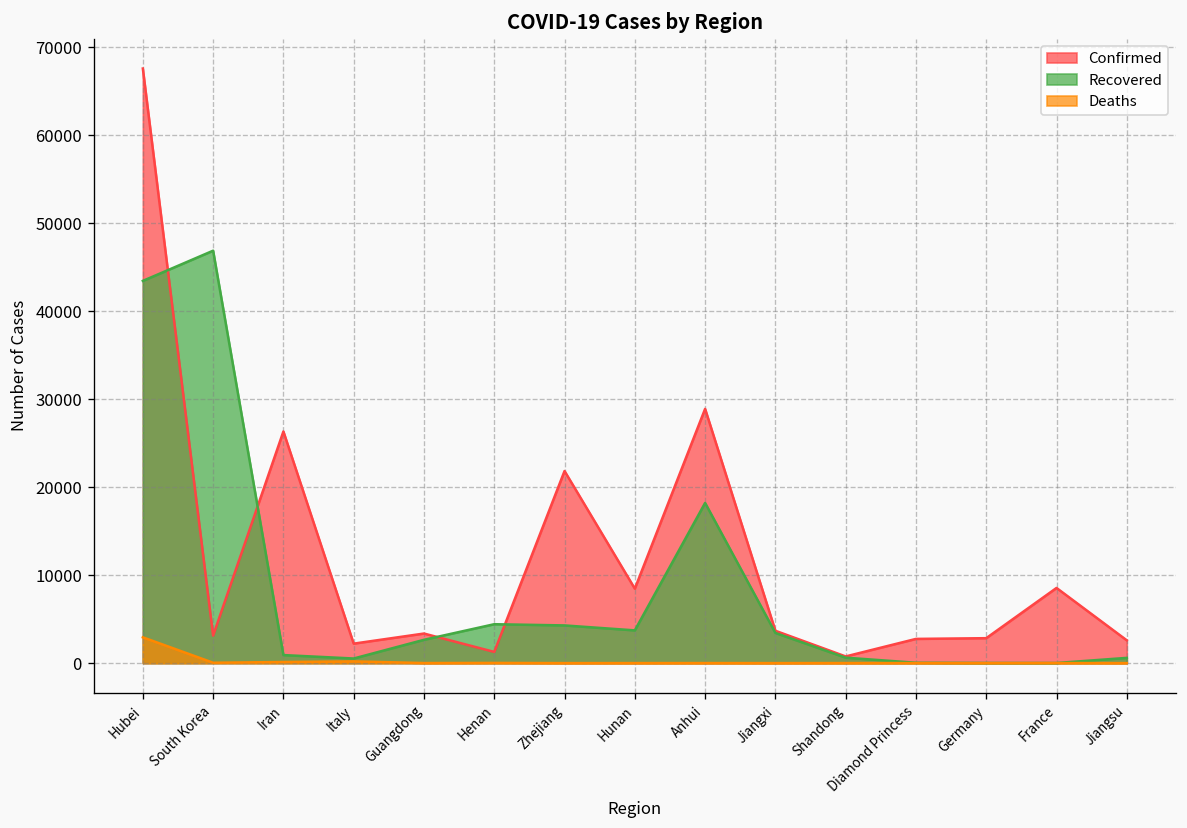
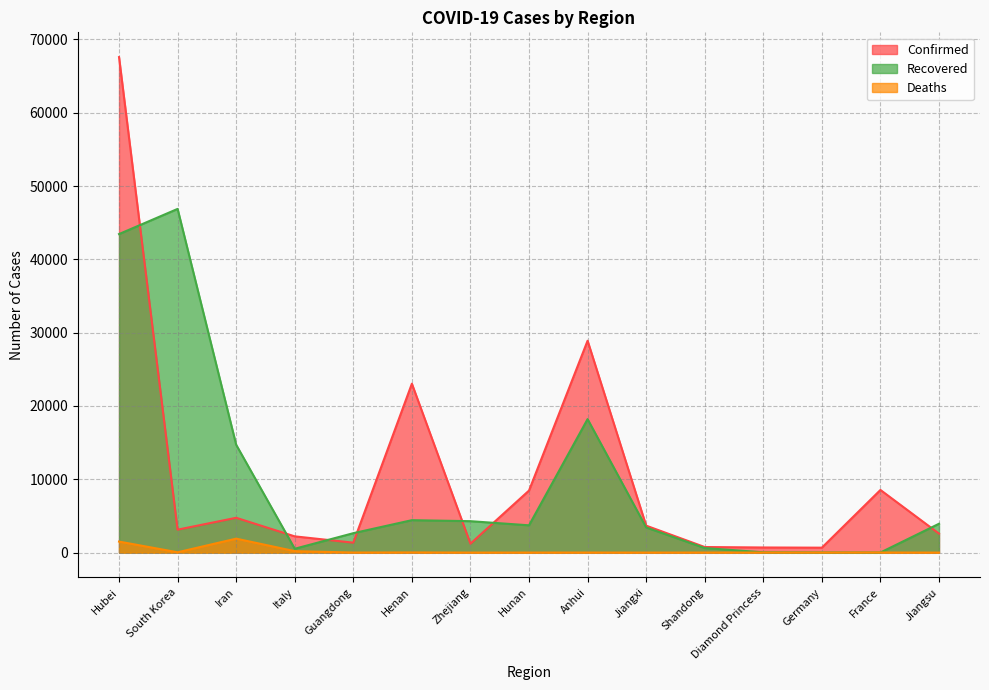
Deaths, Hubei: 3000 -> 2000
Confirmed, Iran: 26000 -> 5000
Recovered, Iran: 1000 -> 15000
Deaths, Iran: 0 -> 2000
Confirmed, Guangdong: 3000 -> 1000
Confirmed, Henan: 1000 -> 23000
Confirmed, Zhejiang: 22000 -> 1000
Confirmed, Diamond Princess: 3000 -> 1000
Confirmed, Germany: 3000 -> 1000
Recovered, Jiangsu: 1000 -> 4000
